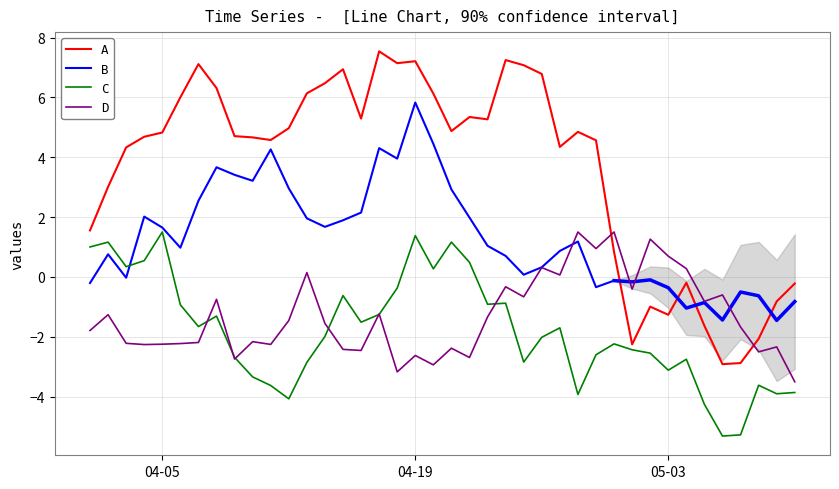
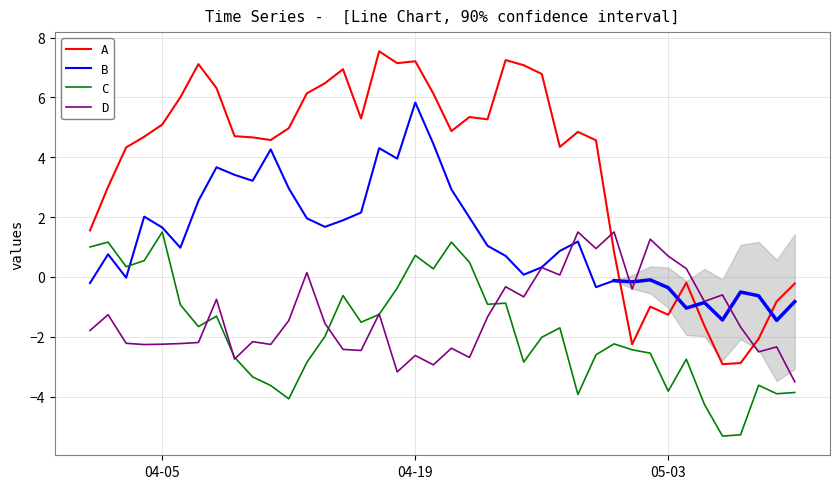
A, 04-05: 4.8 -> 5.1
C, 04-19: 1.4 -> 0.7
C, 05-03: -3.1 -> -3.8
